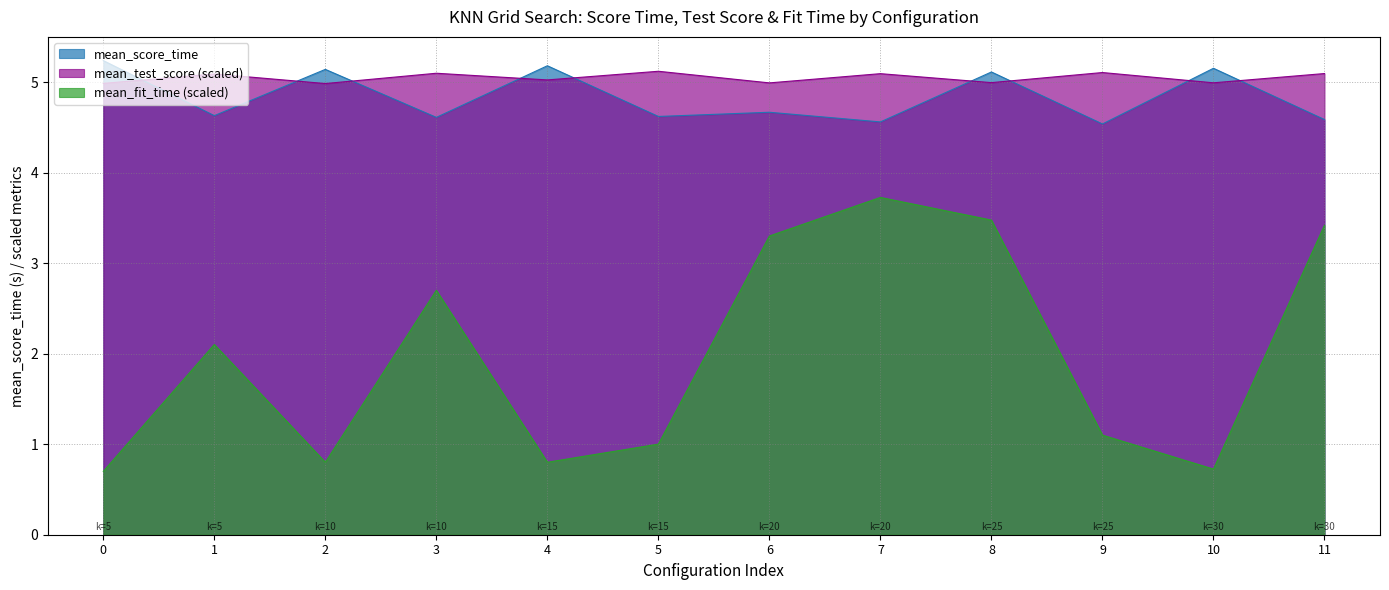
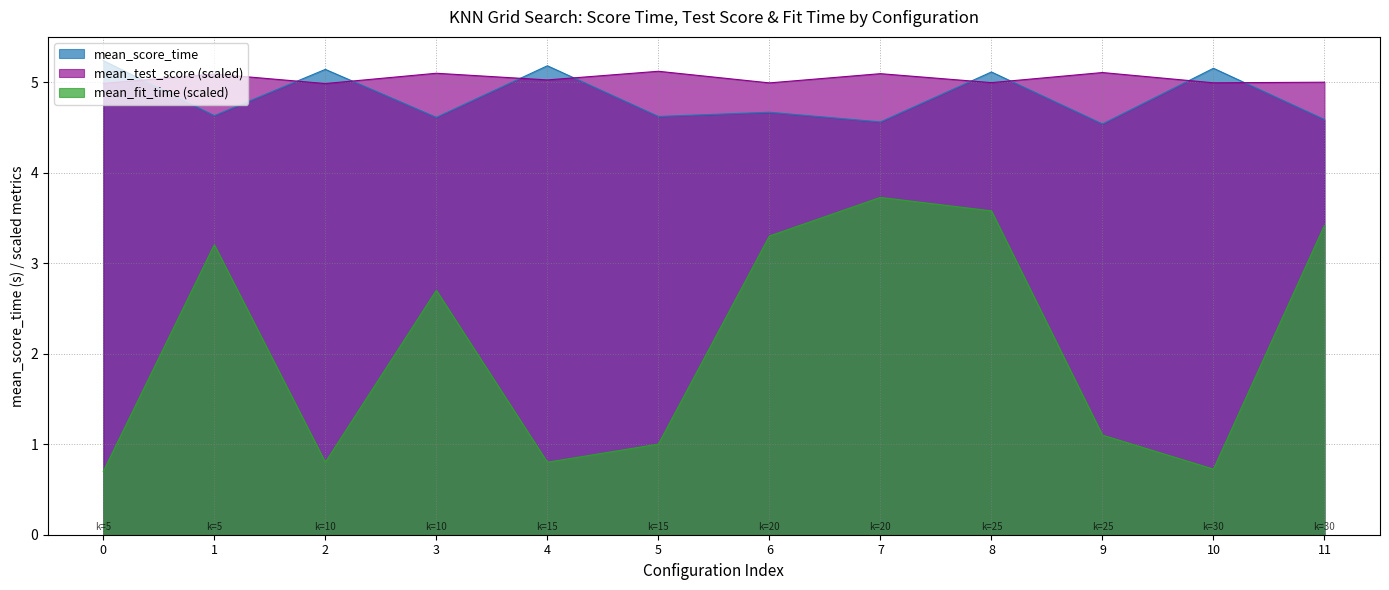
mean_fit_time (scaled), 1: 2.1 -> 3.2
mean_fit_time (scaled), 8: 3.5 -> 3.6
mean_test_score (scaled), 11: 5.1 -> 5.0
